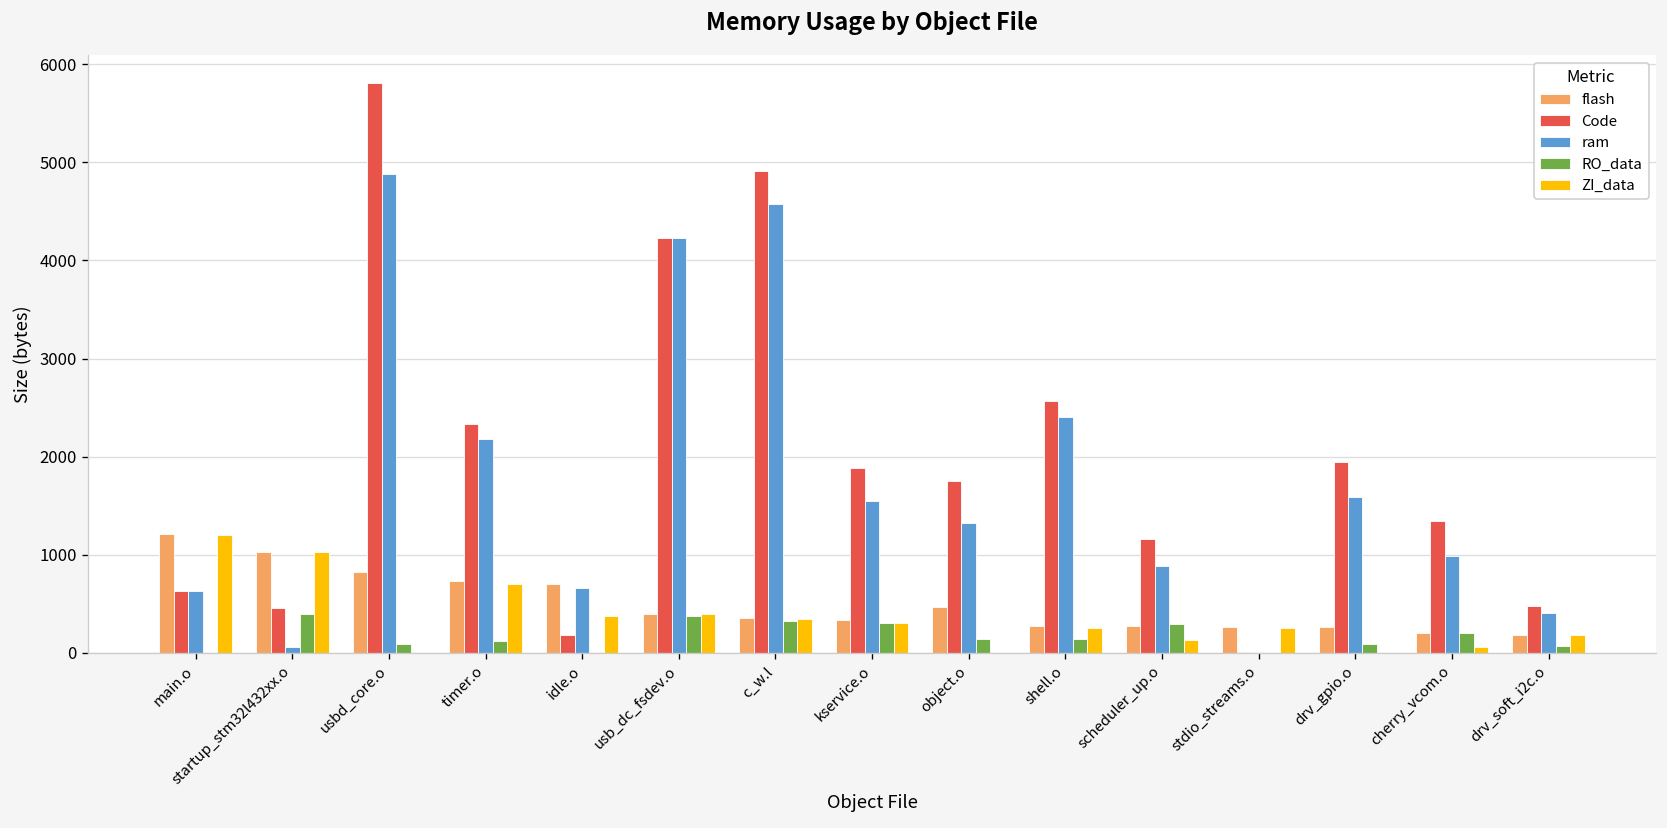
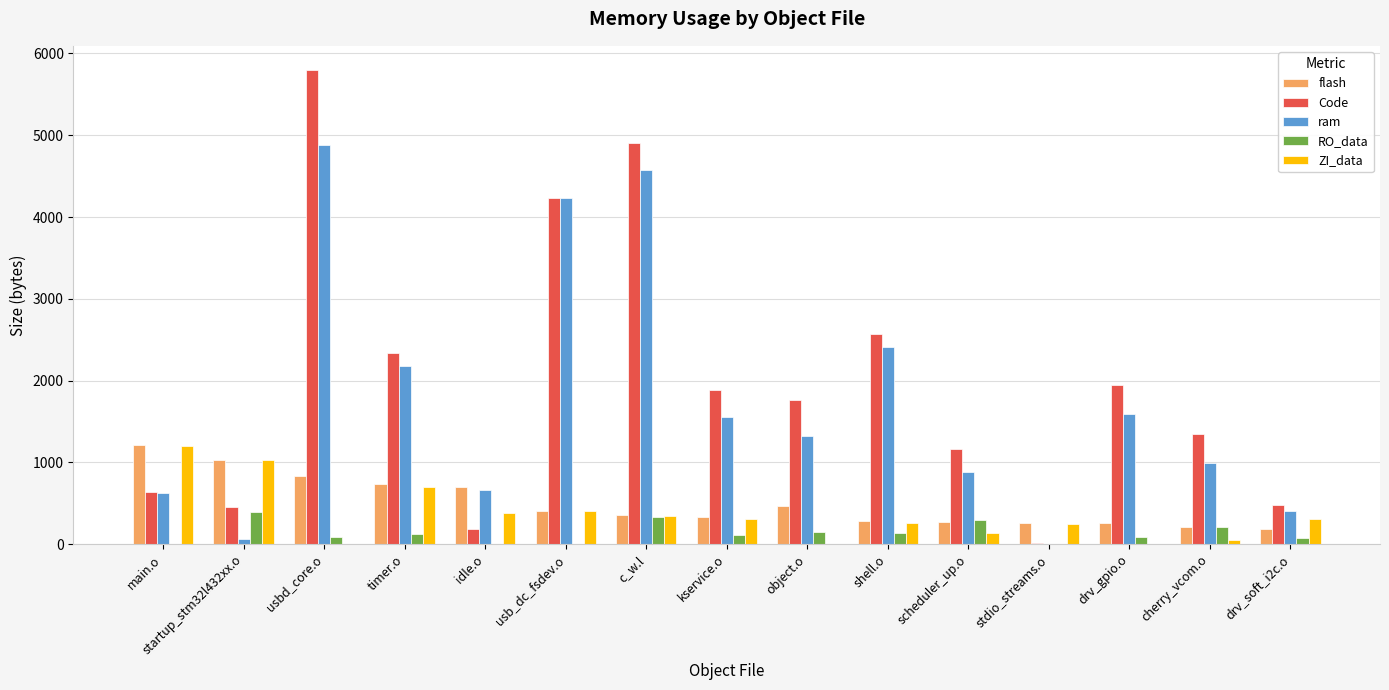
RO_data, usb_dc_fsdev.o: 400 -> 0
RO_data, kservice.o: 300 -> 100
ZI_data, drv_soft_i2c.o: 200 -> 300
